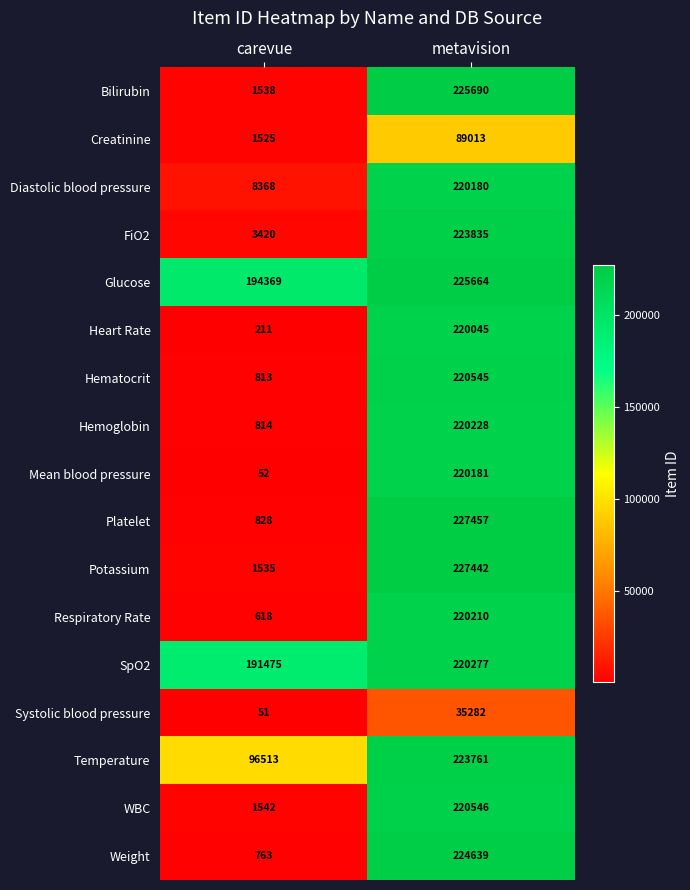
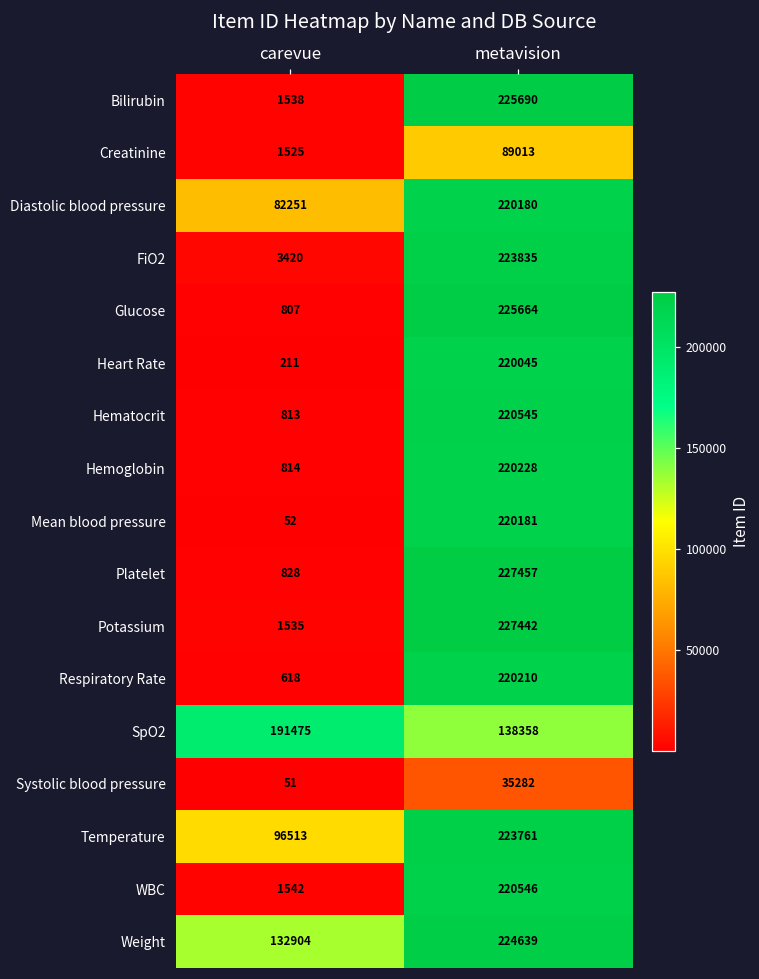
Diastolic blood pressure, carevue: 8368 -> 82251
Glucose, carevue: 194369 -> 807
SpO2, metavision: 220277 -> 138358
Weight, carevue: 763 -> 132904
